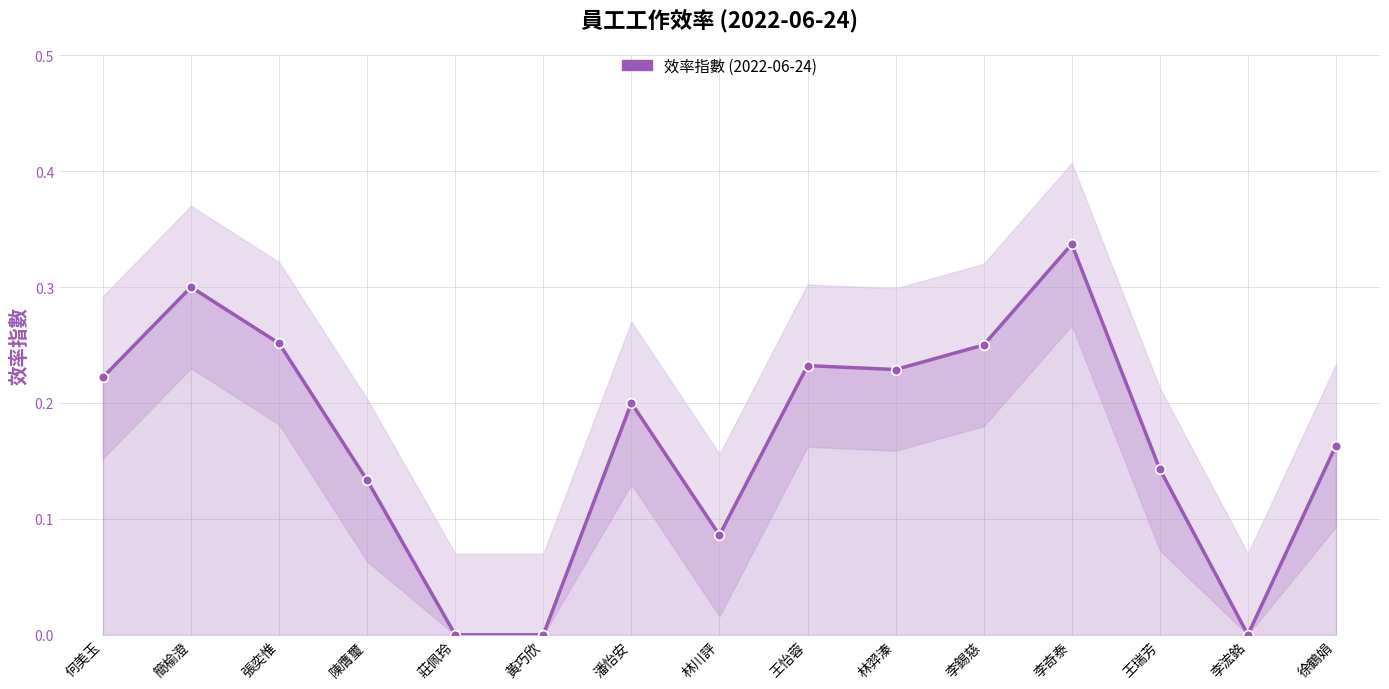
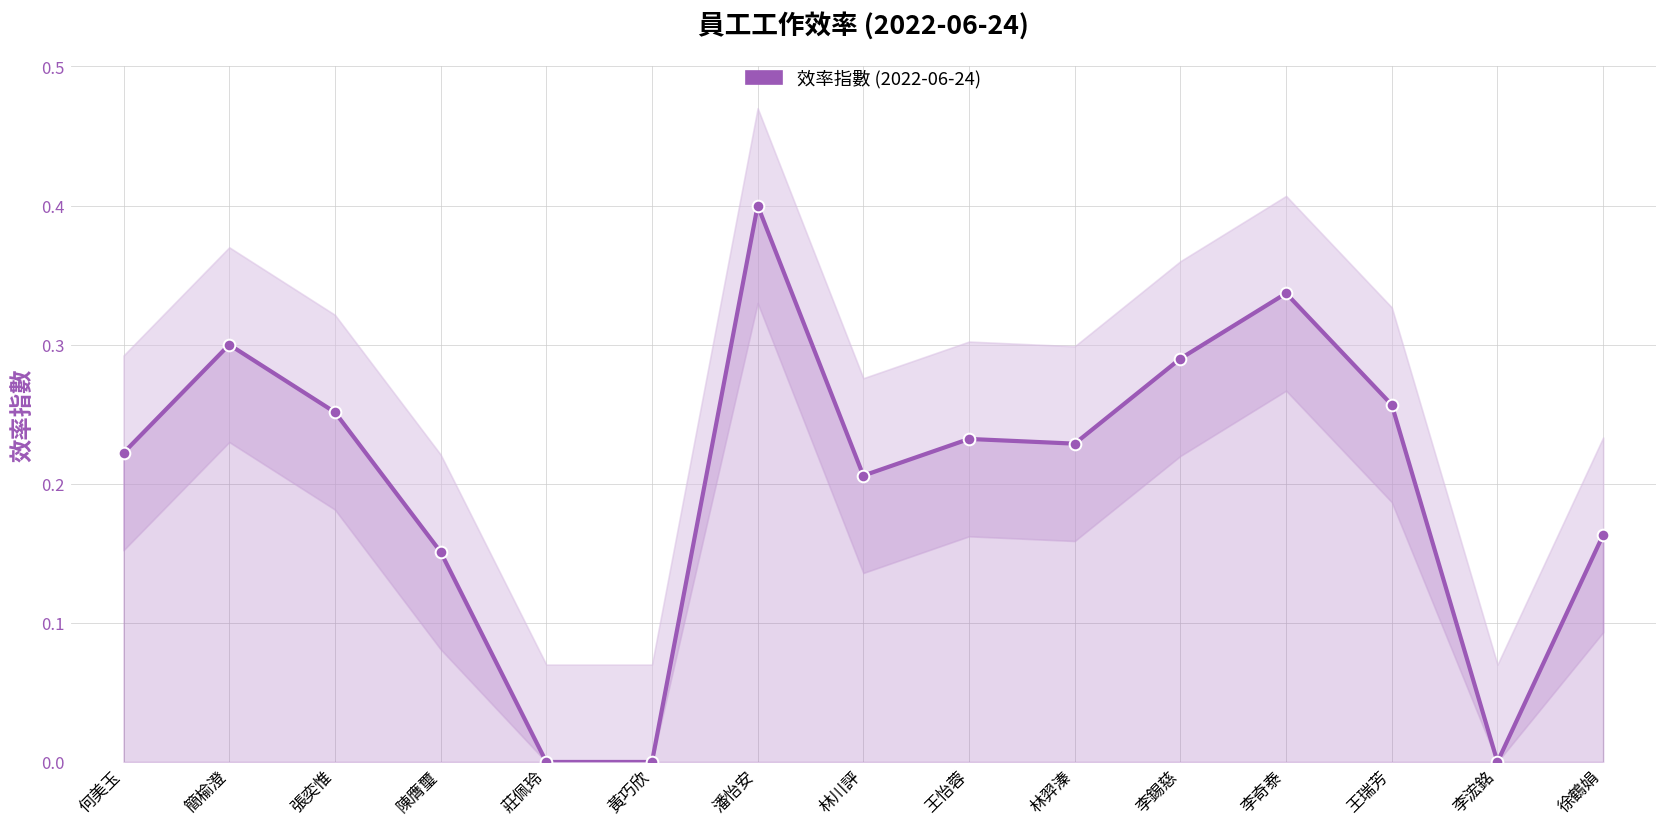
效率指數 (2022-06-24), 陳膺璽: 0.133 -> 0.151
效率指數 (2022-06-24), 潘怡安: 0.2 -> 0.4
效率指數 (2022-06-24), 林川評: 0.086 -> 0.206
效率指數 (2022-06-24), 李錫慈: 0.25 -> 0.29
效率指數 (2022-06-24), 王瑞芳: 0.143 -> 0.257
